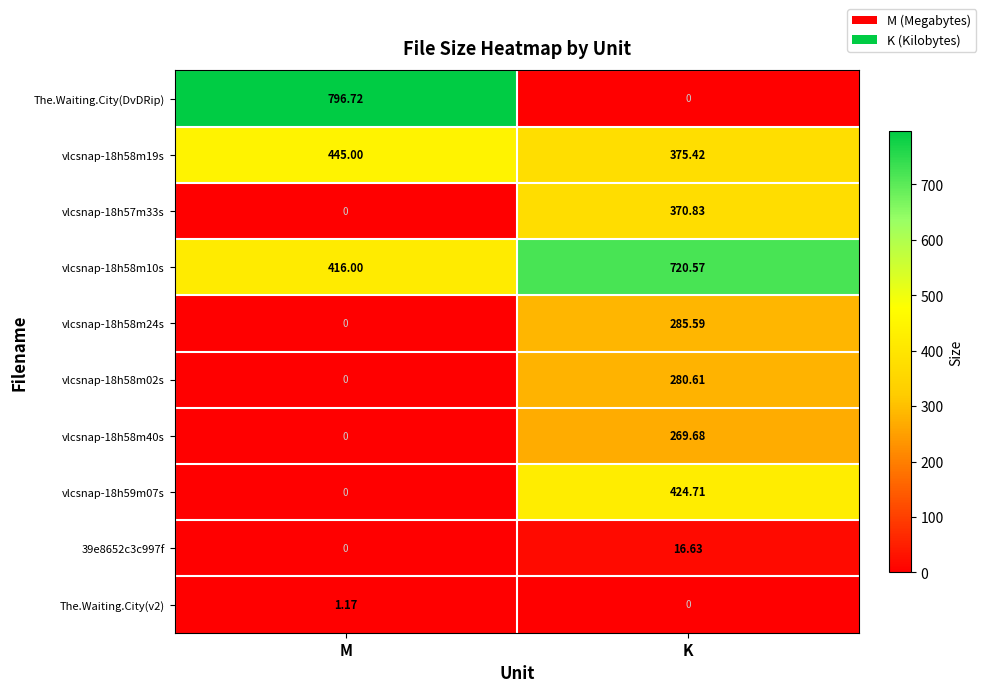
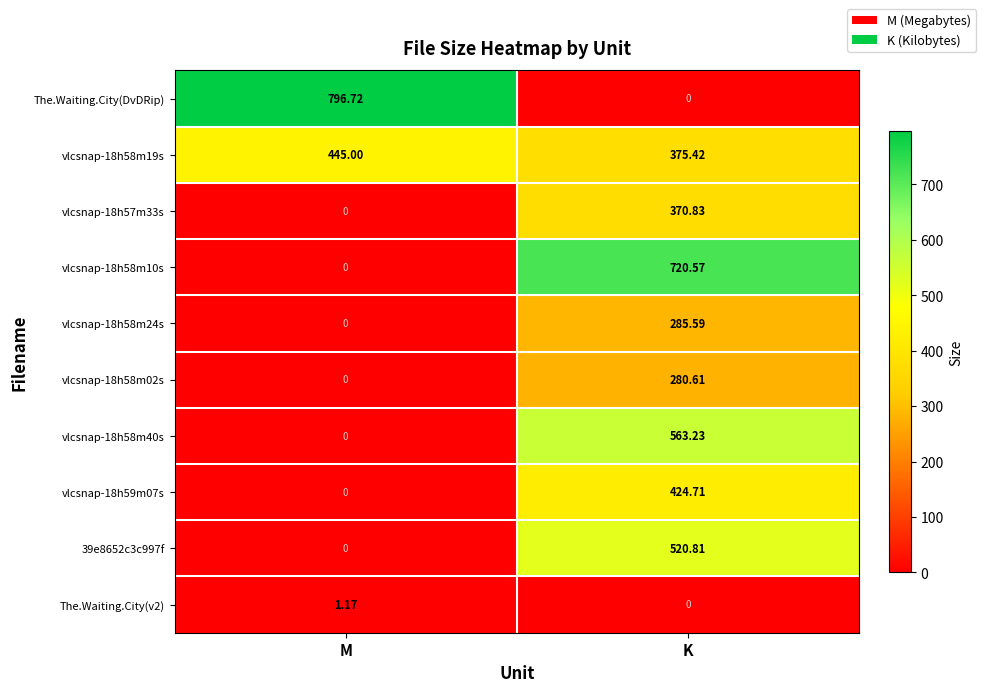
vlcsnap-18h58m10s, M: 416.00 -> 0
vlcsnap-18h58m40s, K: 269.68 -> 563.23
39e8652c3c997f, K: 16.63 -> 520.81
